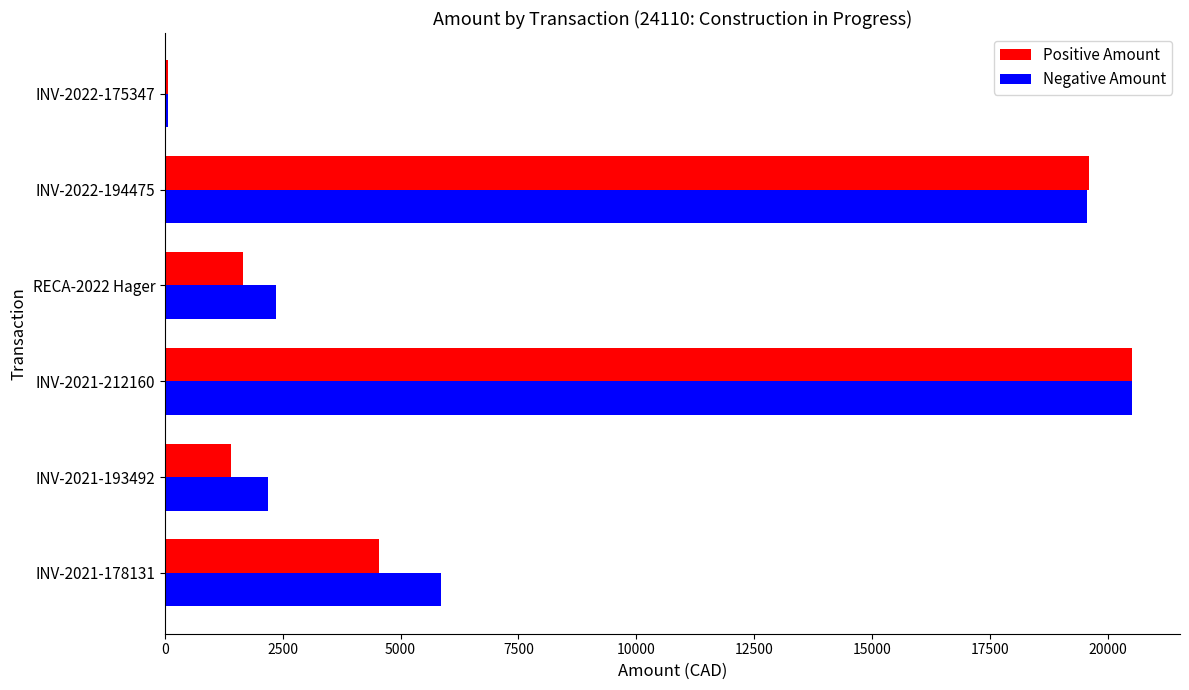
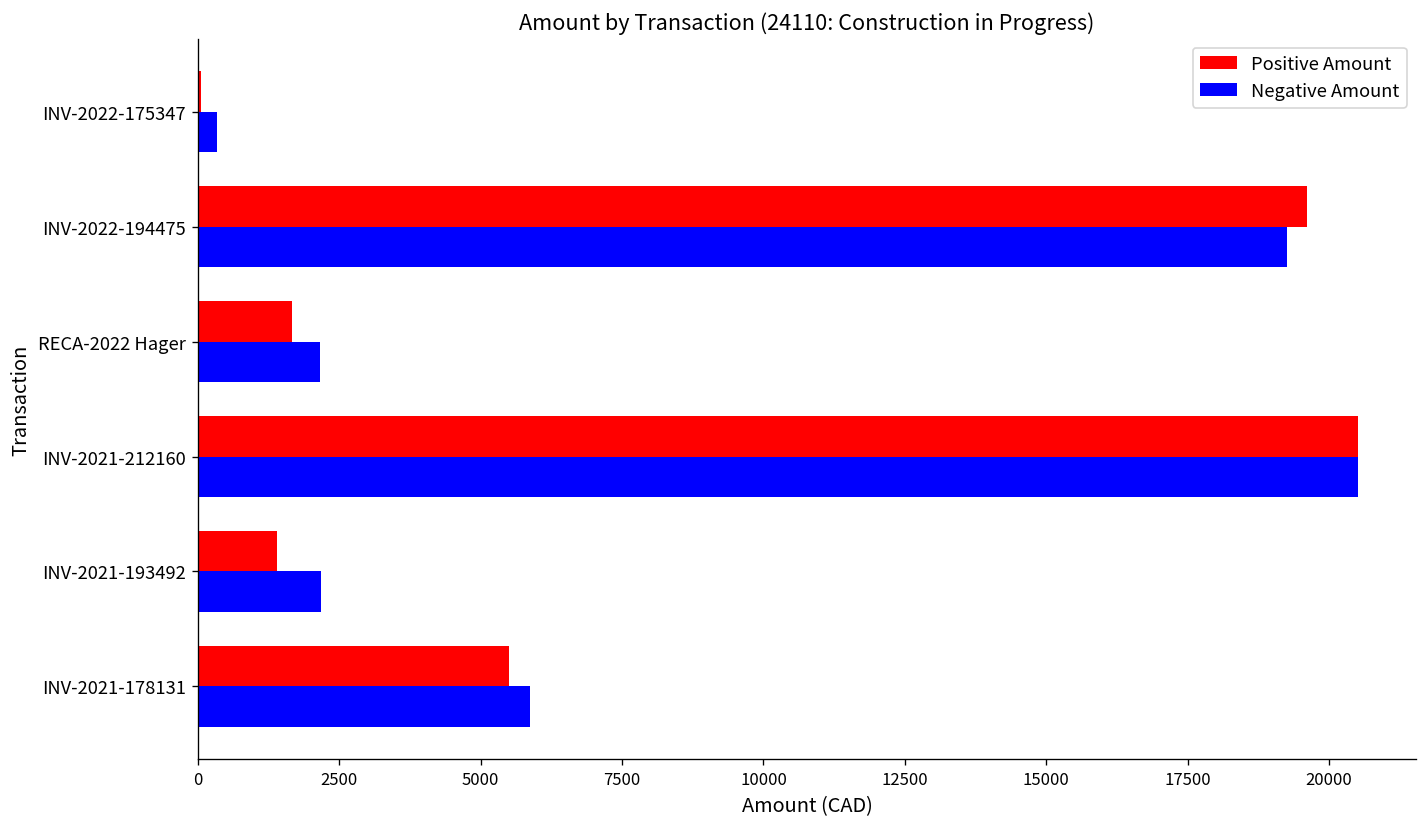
Negative Amount, INV-2022-175347: 100 -> 300
Negative Amount, INV-2022-194475: 19600 -> 19300
Negative Amount, RECA-2022 Hager: 2400 -> 2200
Positive Amount, INV-2021-178131: 4500 -> 5500
